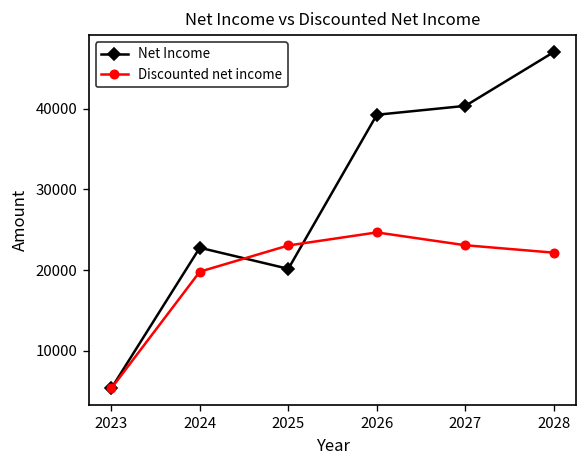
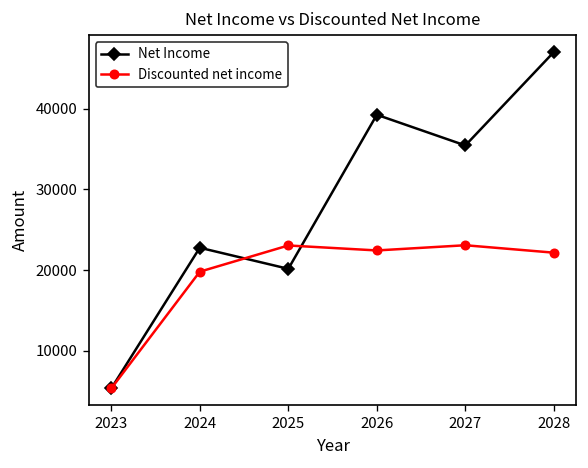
Discounted net income, 2026: 25000 -> 22000
Net Income, 2027: 40000 -> 35000
